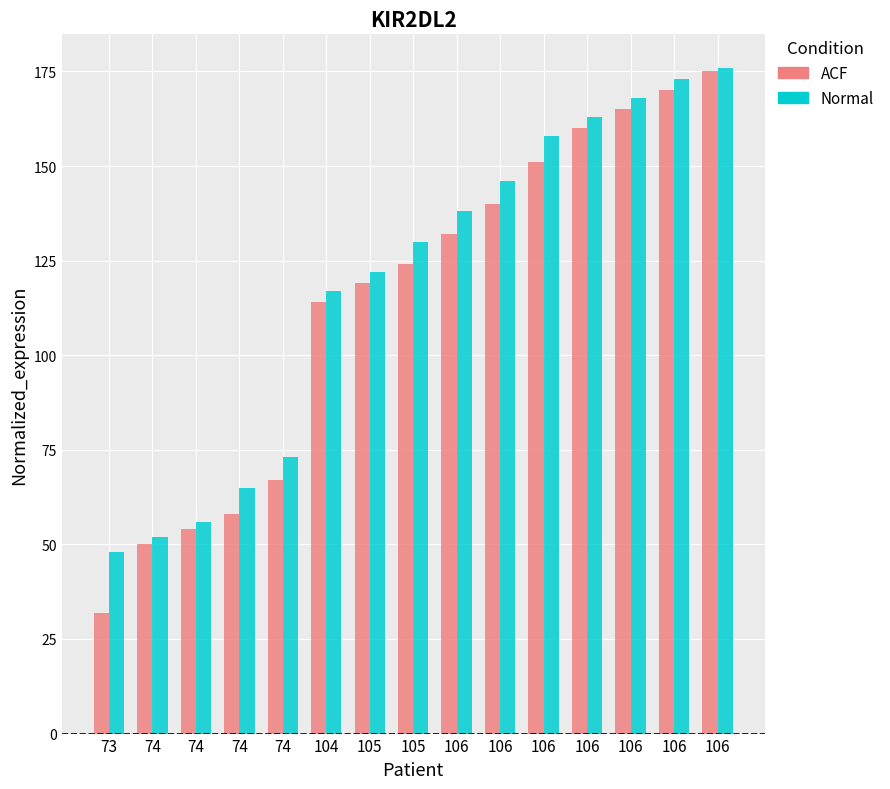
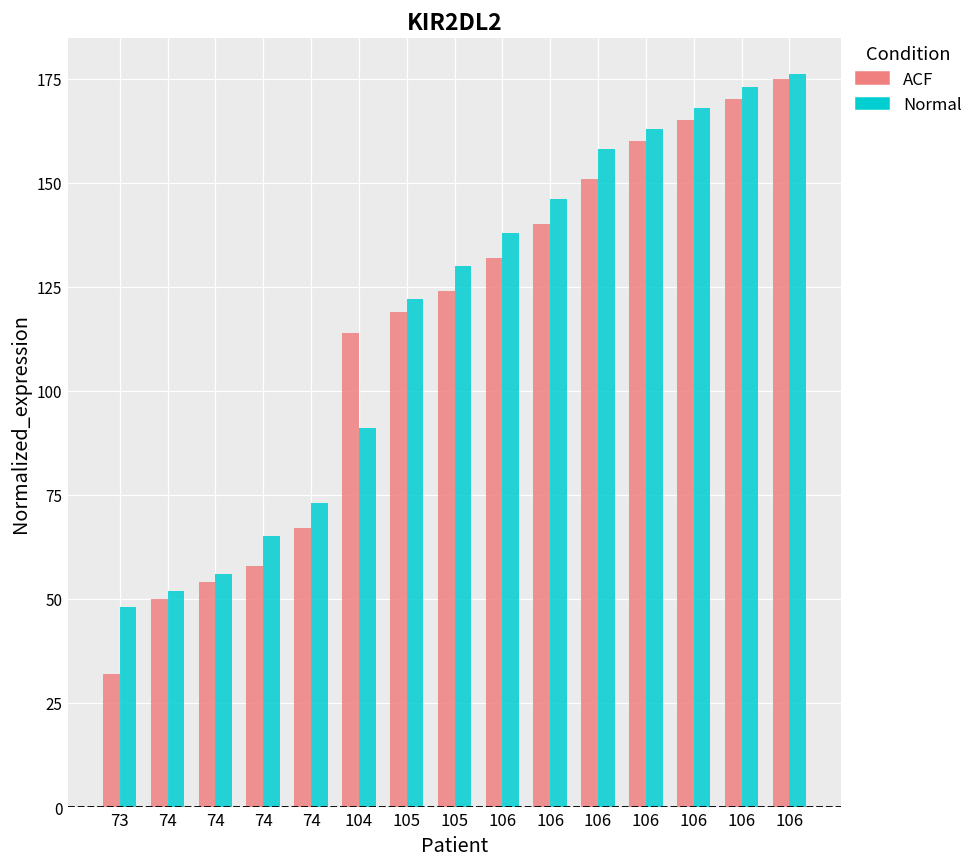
Normal, 104: 117 -> 91
